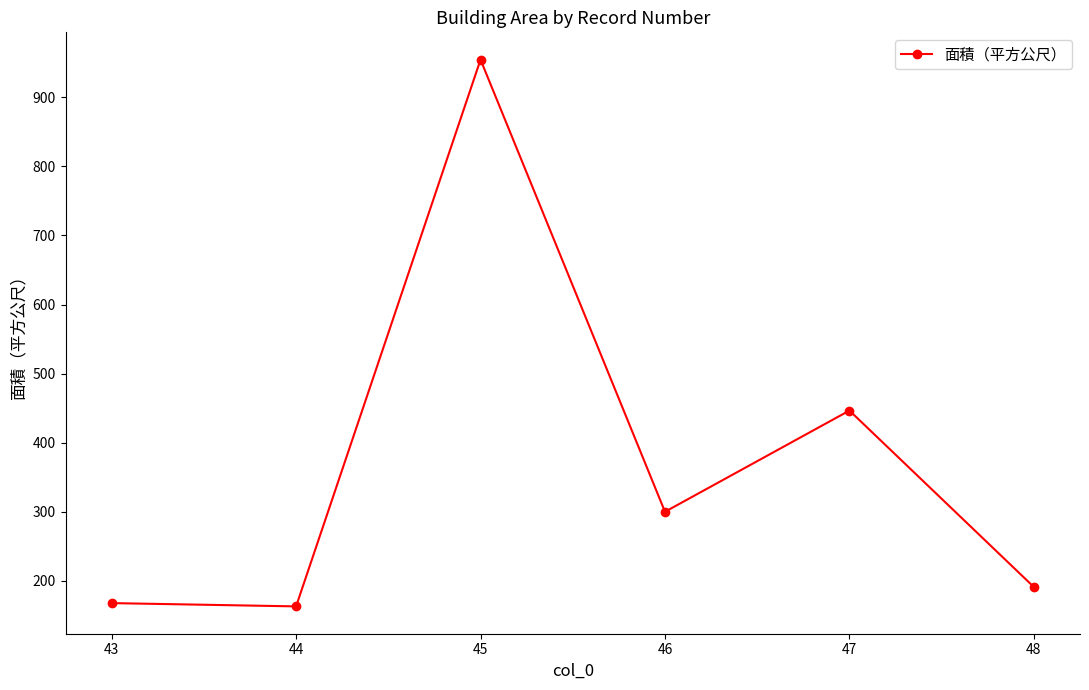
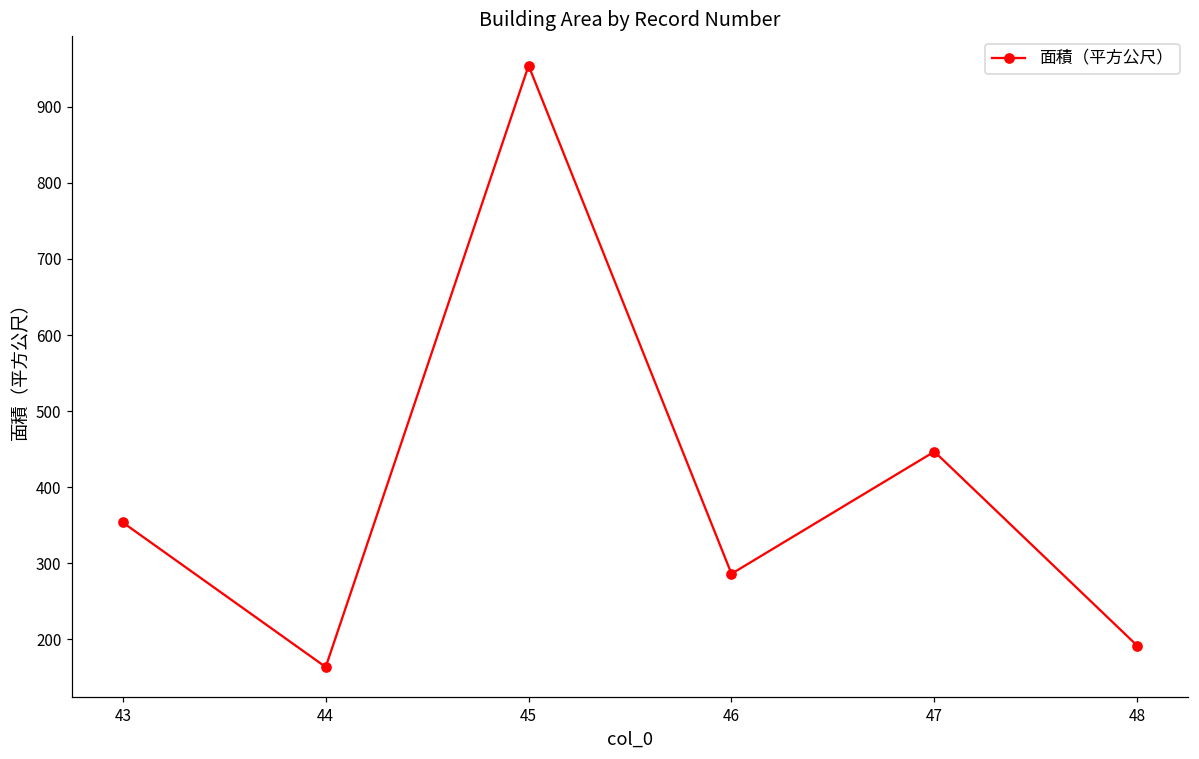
43: 170 -> 350
46: 300 -> 290
